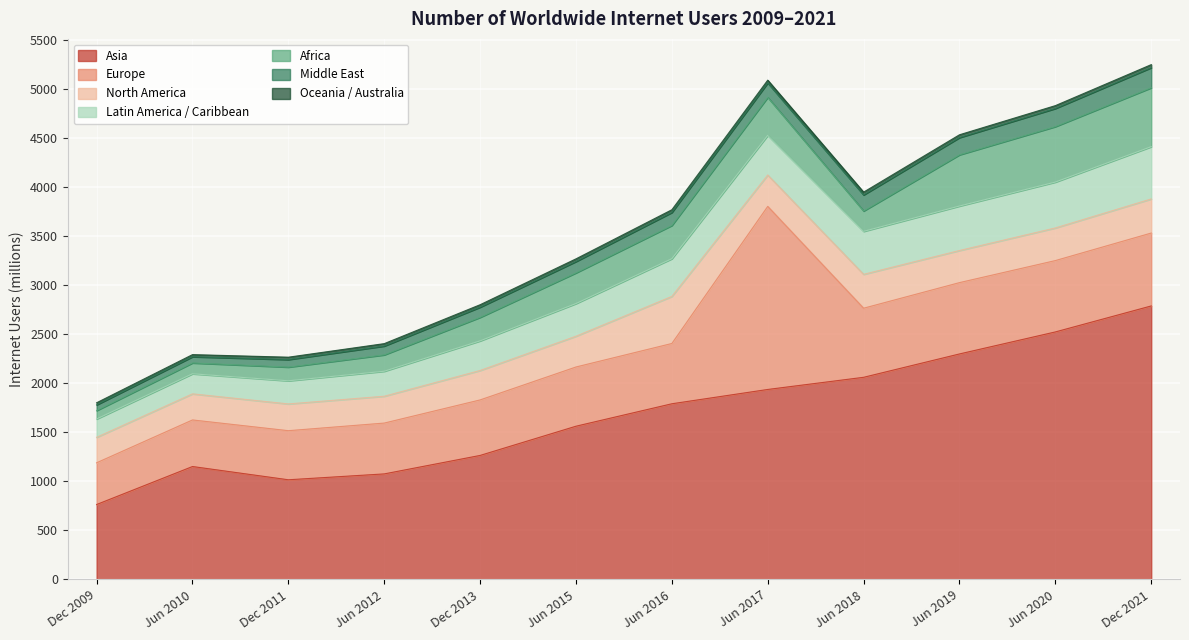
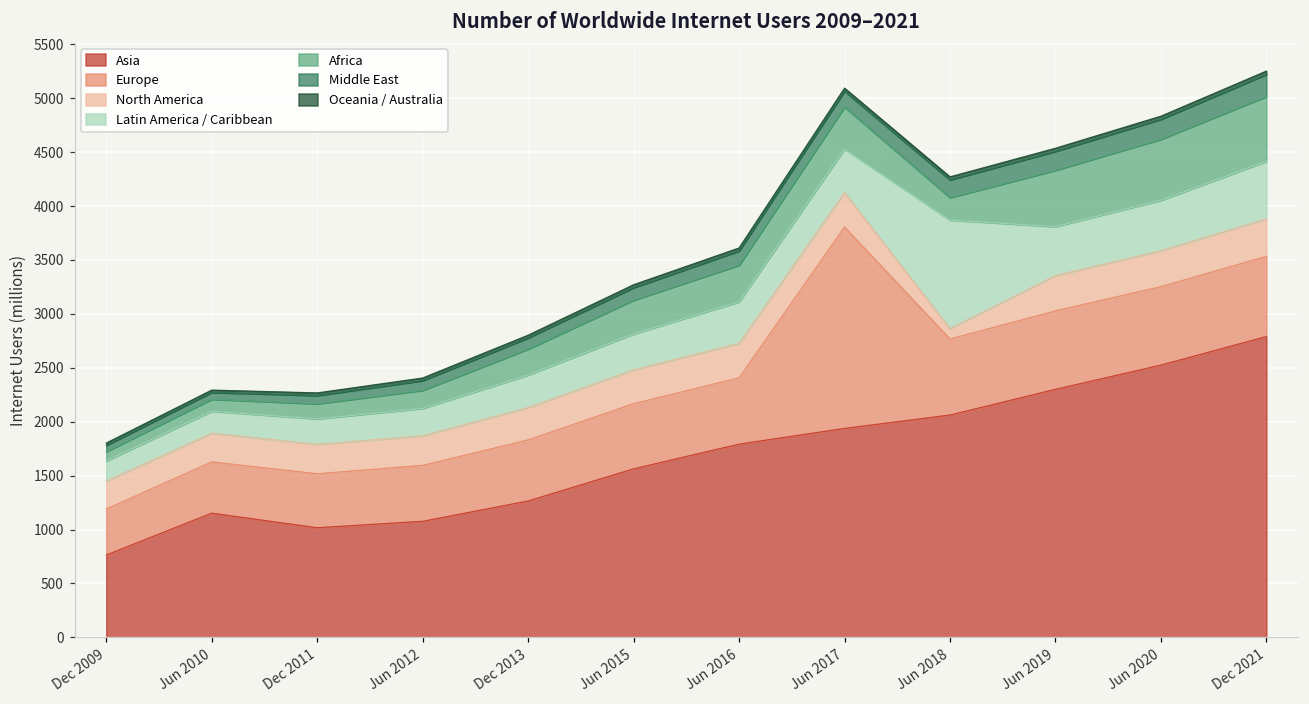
North America, Jun 2016: 500 -> 300
North America, Jun 2018: 300 -> 100
Latin America / Caribbean, Jun 2018: 400 -> 1000
